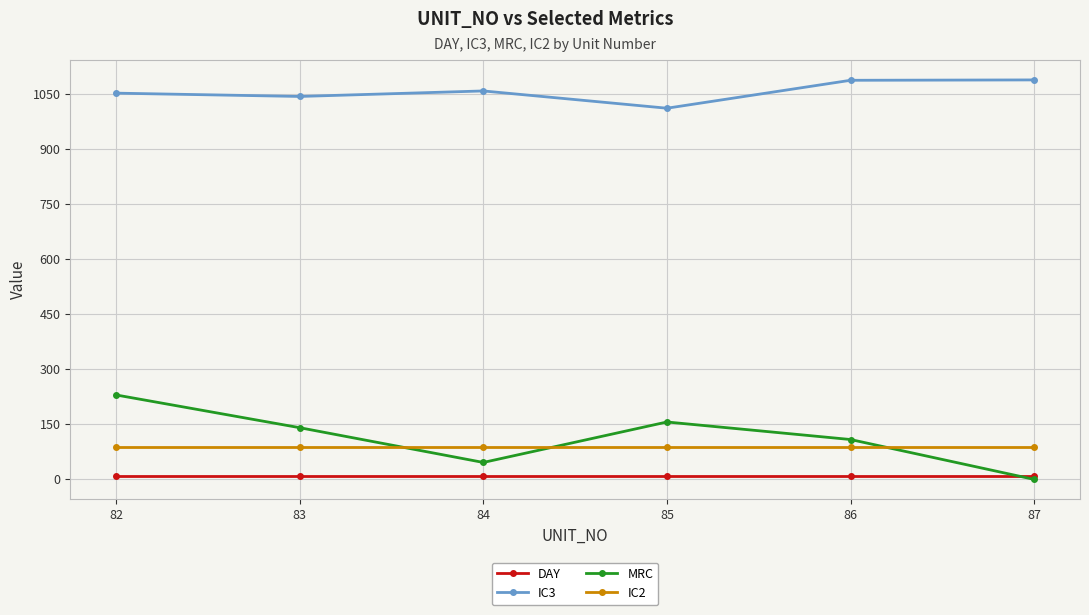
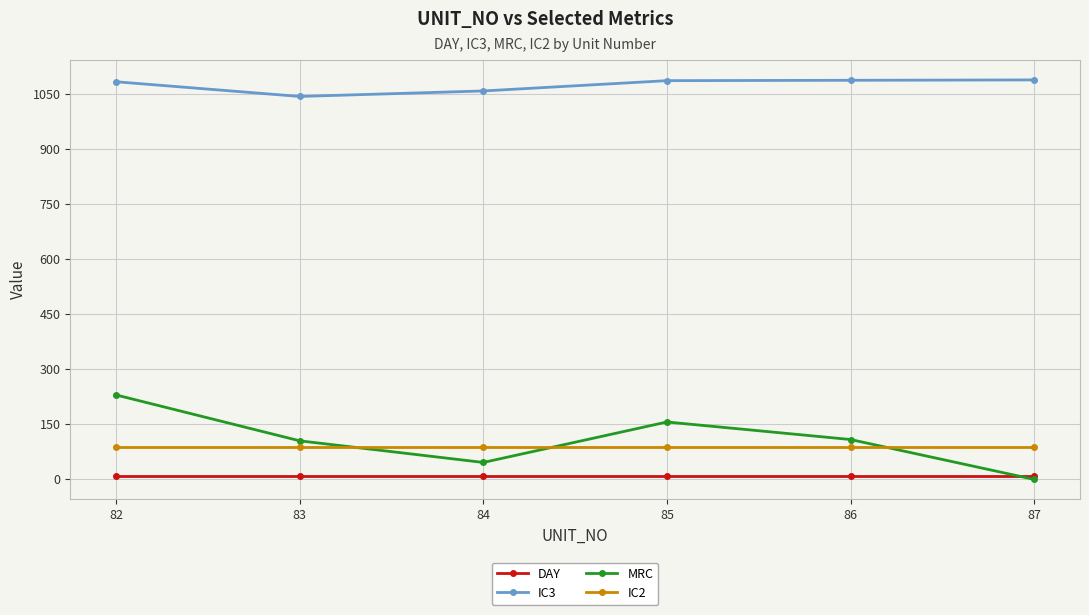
IC3, 82: 1050 -> 1080
MRC, 83: 140 -> 100
IC3, 85: 1010 -> 1090
